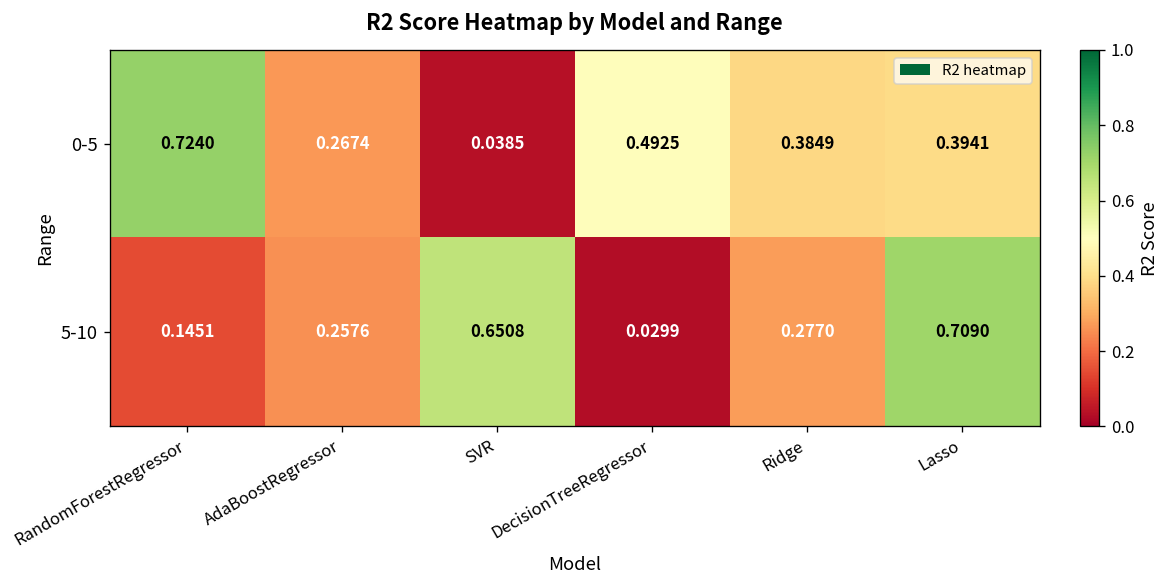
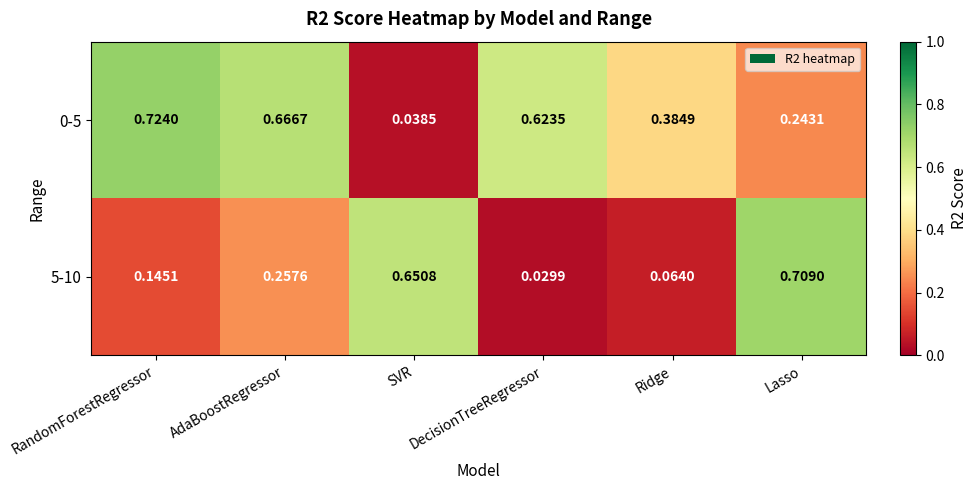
0-5, AdaBoostRegressor: 0.2674 -> 0.6667
0-5, DecisionTreeRegressor: 0.4925 -> 0.6235
0-5, Lasso: 0.3941 -> 0.2431
5-10, Ridge: 0.2770 -> 0.0640
